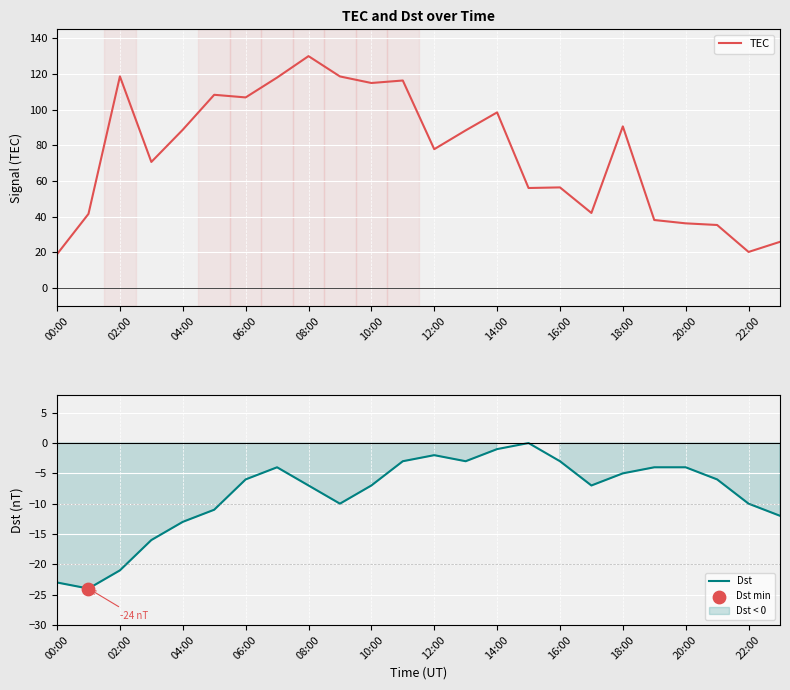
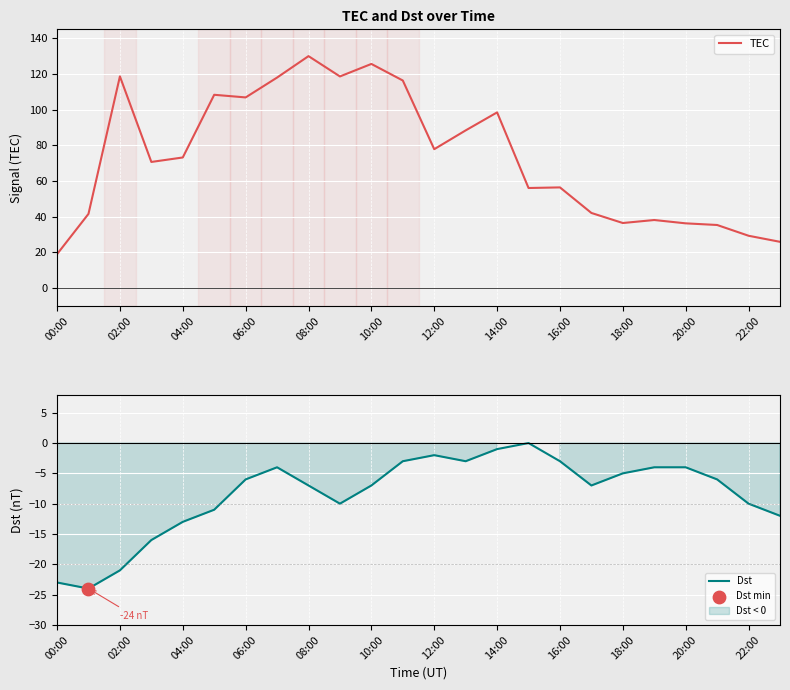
TEC and Dst over Time, 04:00: 89 -> 73
TEC and Dst over Time, 10:00: 115 -> 126
TEC and Dst over Time, 18:00: 91 -> 36
TEC and Dst over Time, 22:00: 20 -> 29
